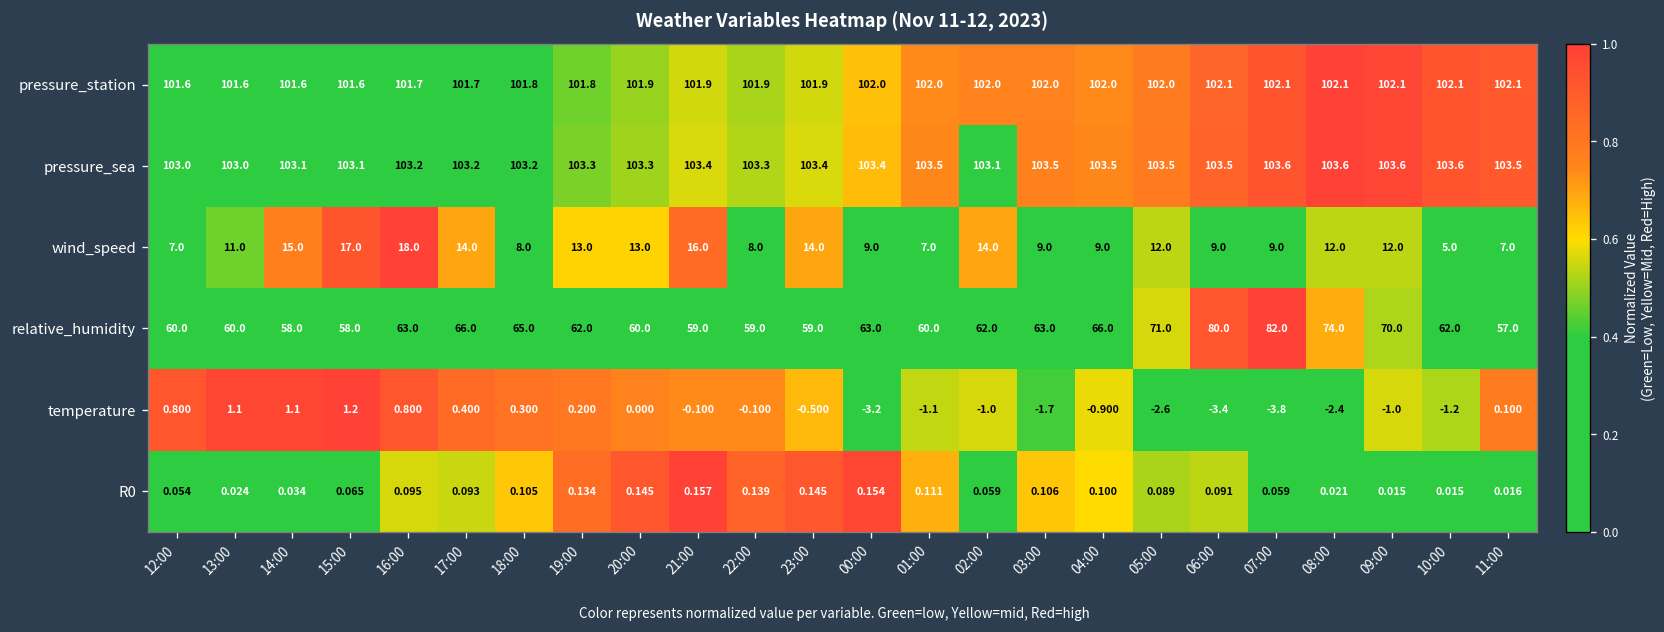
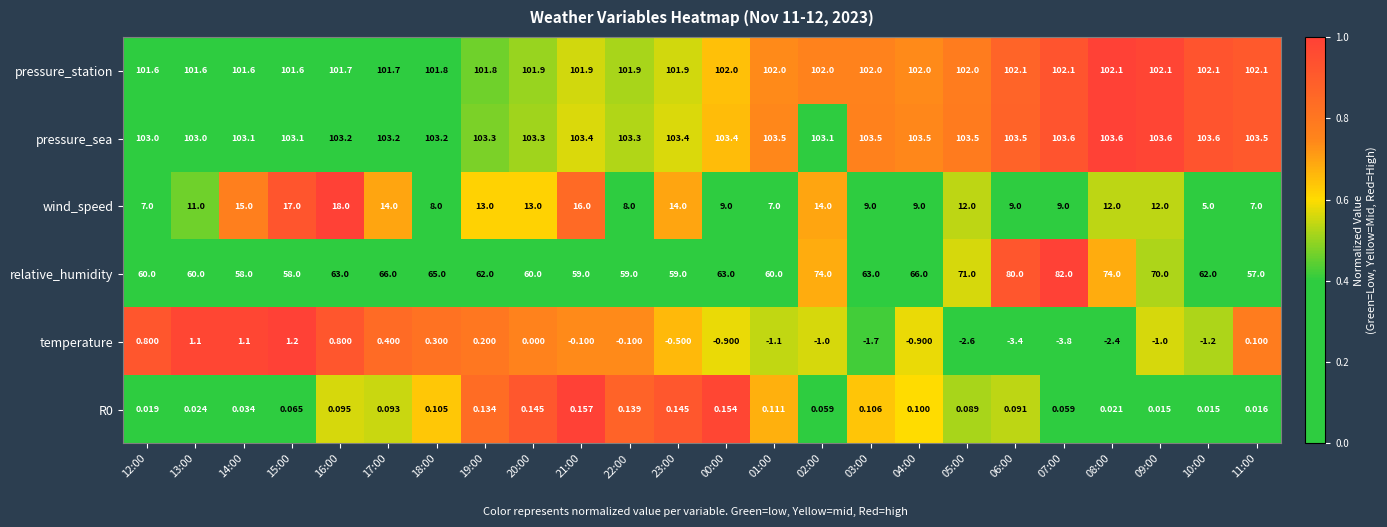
relative_humidity, 02:00: 62.0 -> 74.0
temperature, 00:00: -3.2 -> -0.900
R0, 12:00: 0.054 -> 0.019
